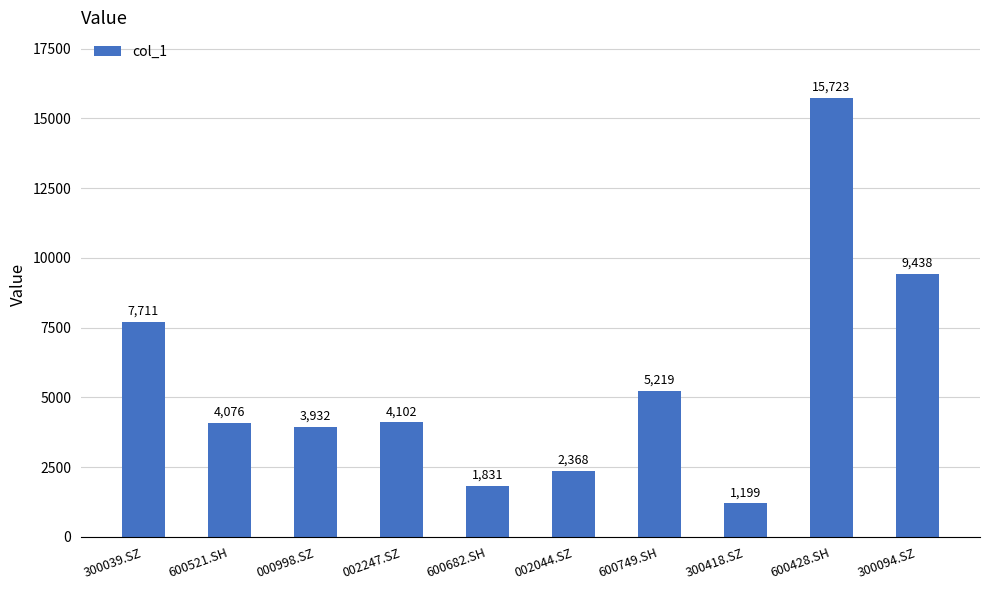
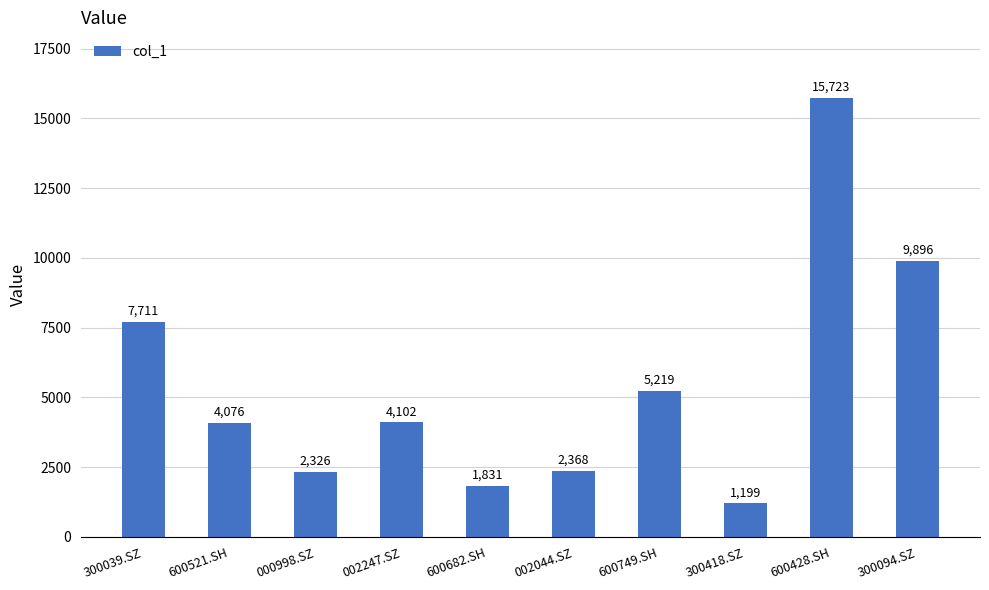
000998.SZ: 3,932 -> 2,326
300094.SZ: 9,438 -> 9,896
